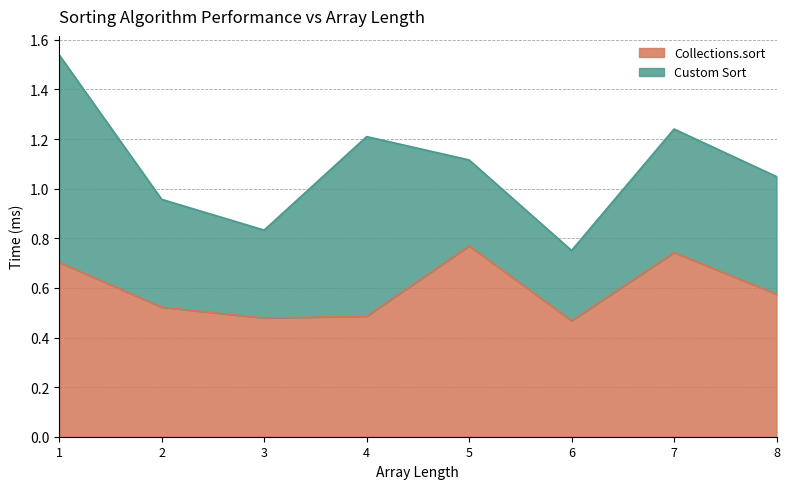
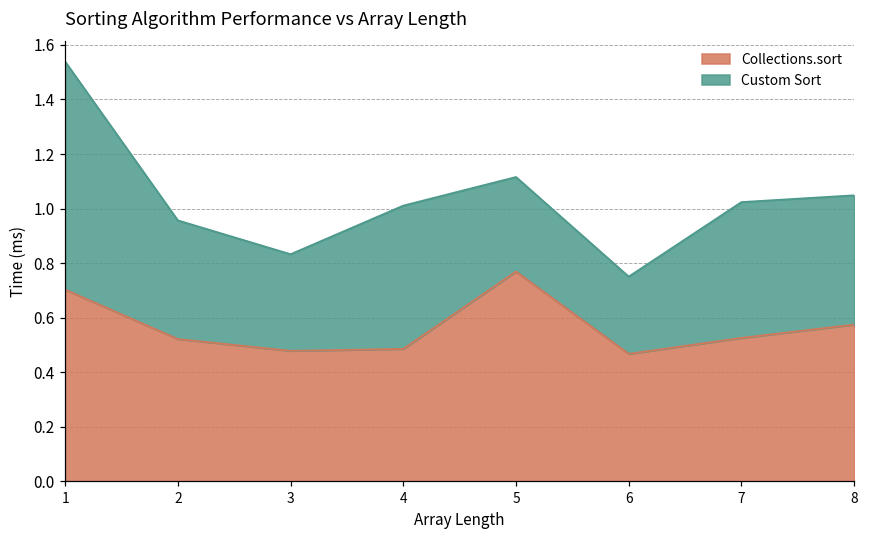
Custom Sort, 4: 0.72 -> 0.53
Collections.sort, 7: 0.74 -> 0.53
